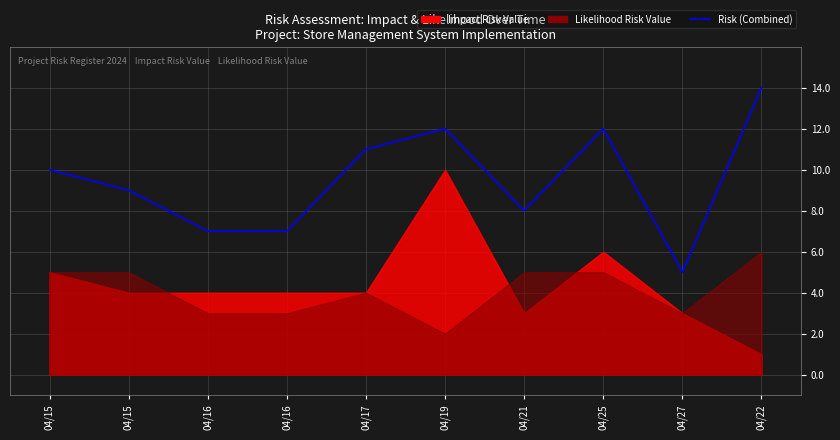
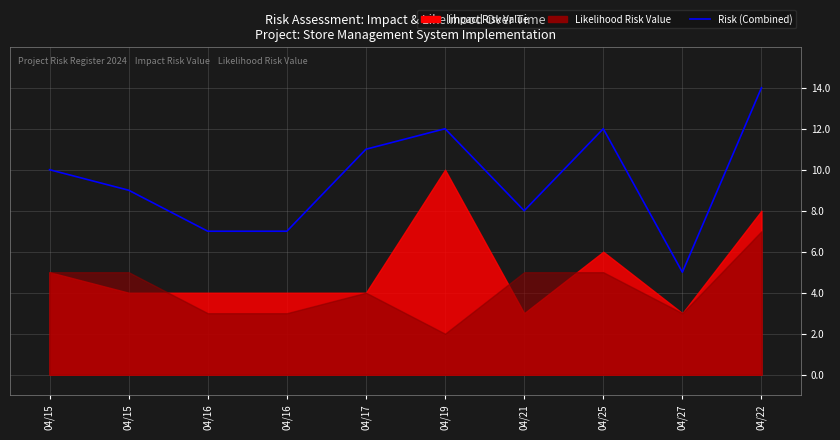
Impact Risk Value, 04/22: 1 -> 8
Likelihood Risk Value, 04/22: 6 -> 7
